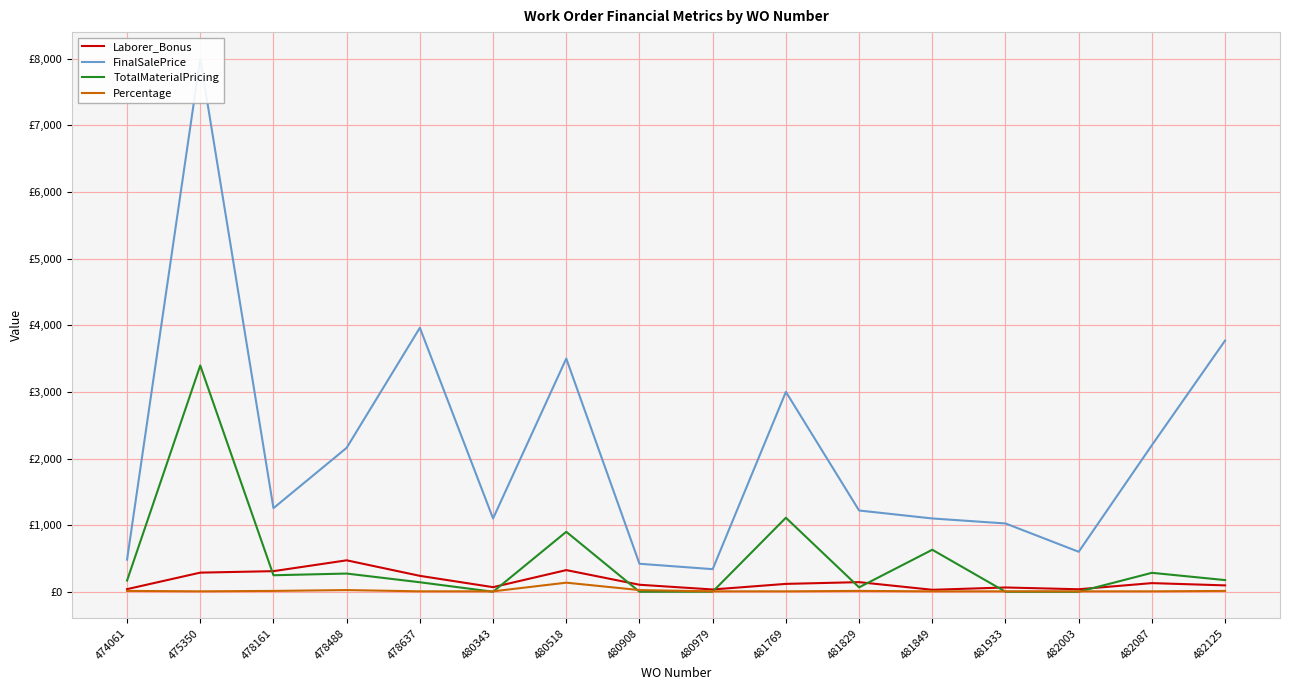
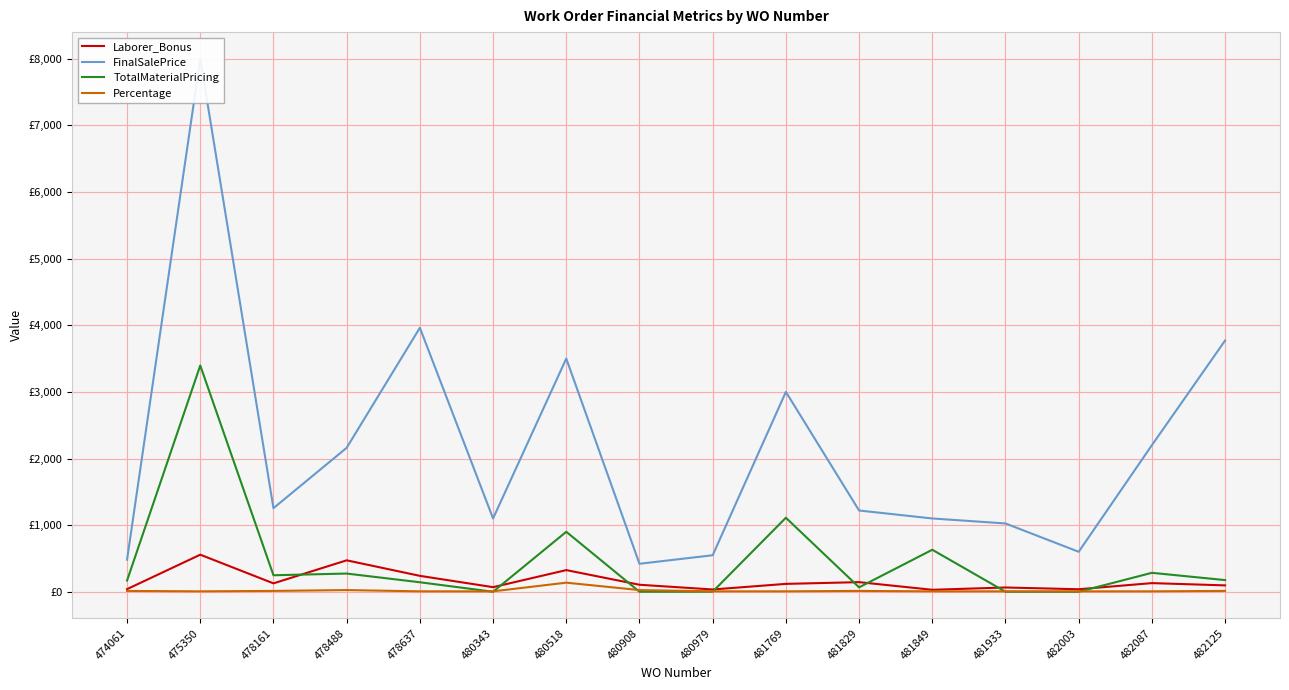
Laborer_Bonus, 475350: £300 -> £600
Laborer_Bonus, 478161: £300 -> £100
FinalSalePrice, 480979: £300 -> £500
